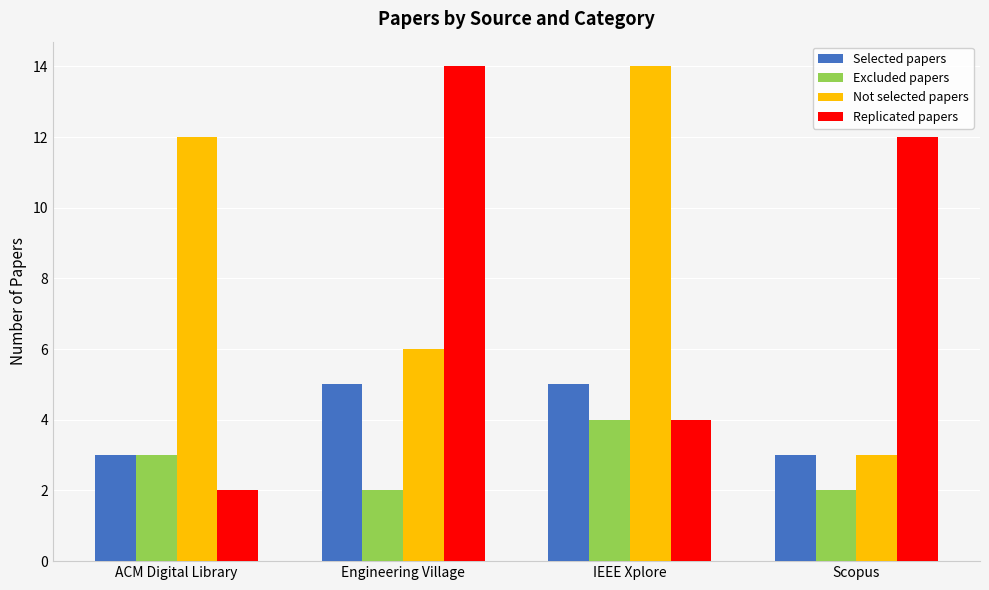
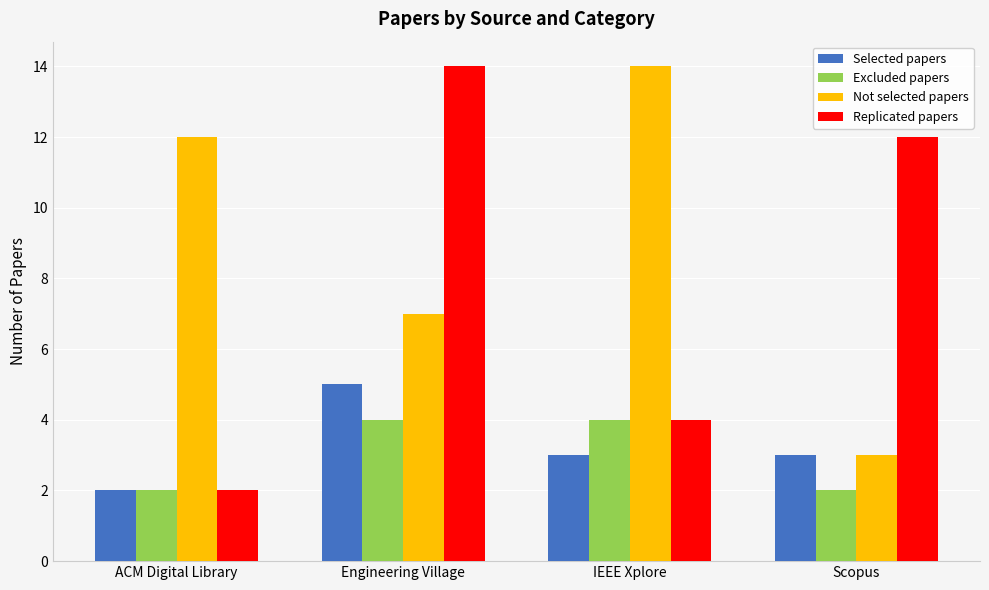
Selected papers, ACM Digital Library: 3 -> 2
Excluded papers, ACM Digital Library: 3 -> 2
Excluded papers, Engineering Village: 2 -> 4
Not selected papers, Engineering Village: 6 -> 7
Selected papers, IEEE Xplore: 5 -> 3
